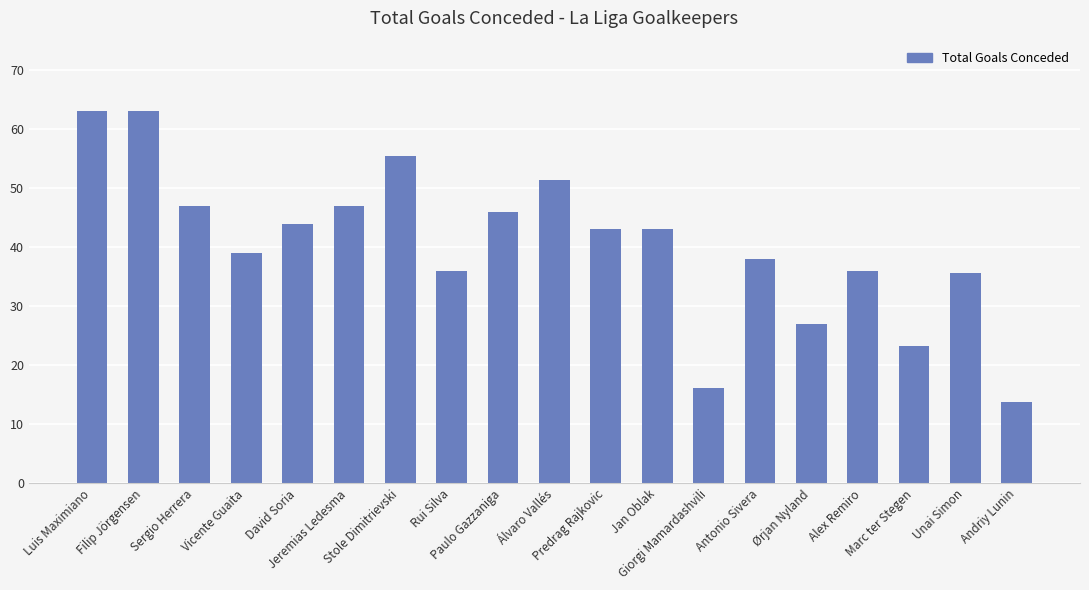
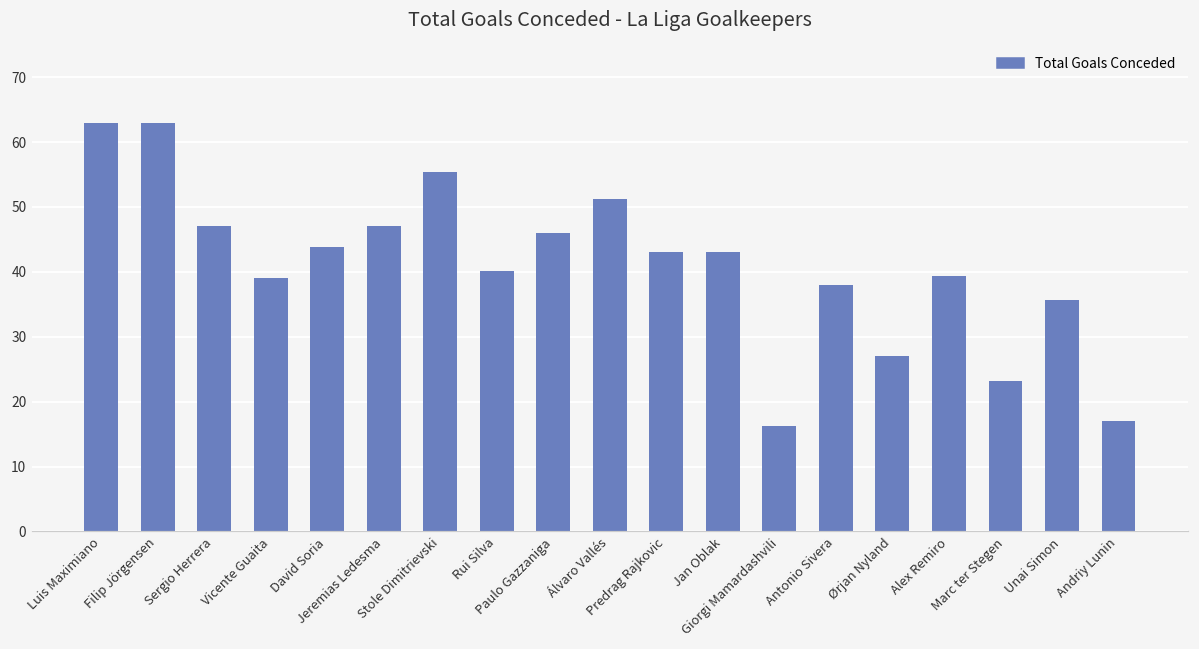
Rui Silva: 36 -> 40
Alex Remiro: 36 -> 39
Andriy Lunin: 14 -> 17
